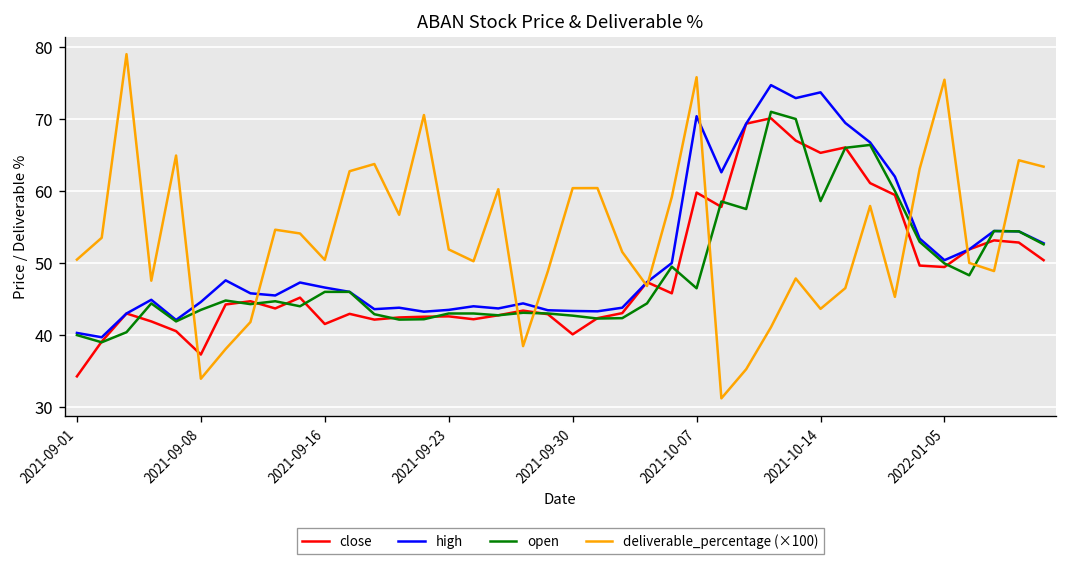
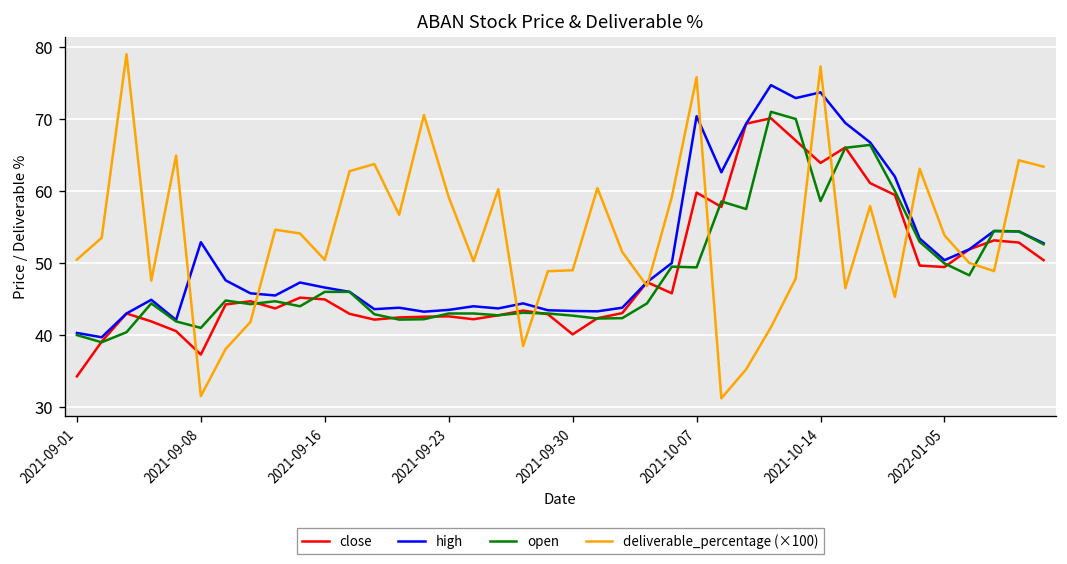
high, 2021-09-08: 45 -> 53
open, 2021-09-08: 44 -> 41
deliverable_percentage (×100), 2021-09-08: 34 -> 32
close, 2021-09-16: 42 -> 45
deliverable_percentage (×100), 2021-09-23: 52 -> 59
deliverable_percentage (×100), 2021-09-30: 60 -> 49
open, 2021-10-07: 47 -> 49
close, 2021-10-14: 65 -> 64
deliverable_percentage (×100), 2021-10-14: 44 -> 77
deliverable_percentage (×100), 2022-01-05: 75 -> 54
